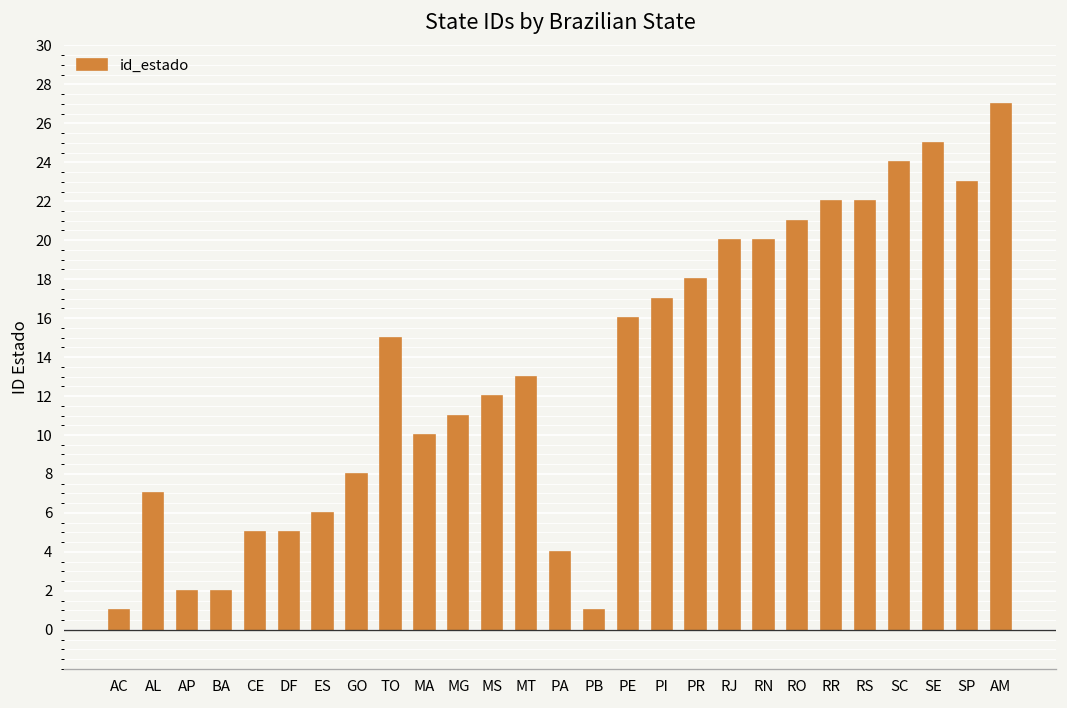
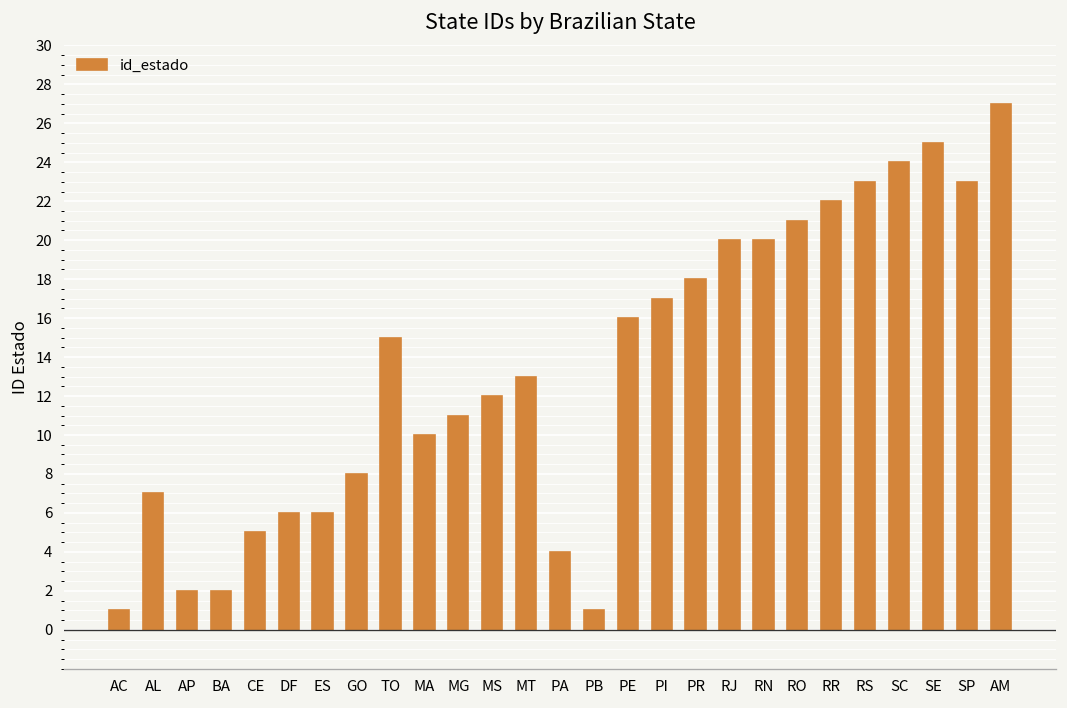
DF: 5 -> 6
RS: 22 -> 23
